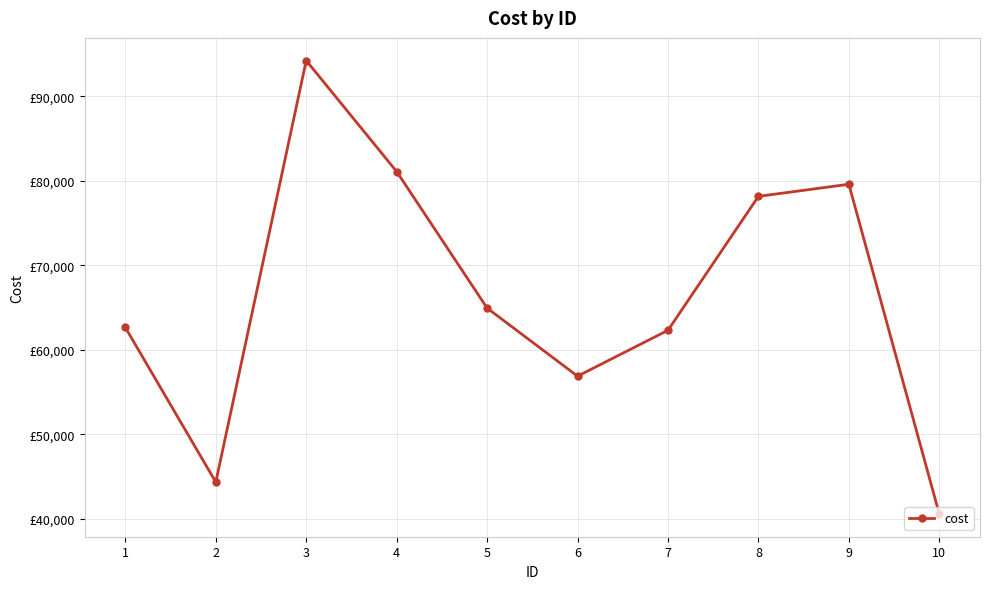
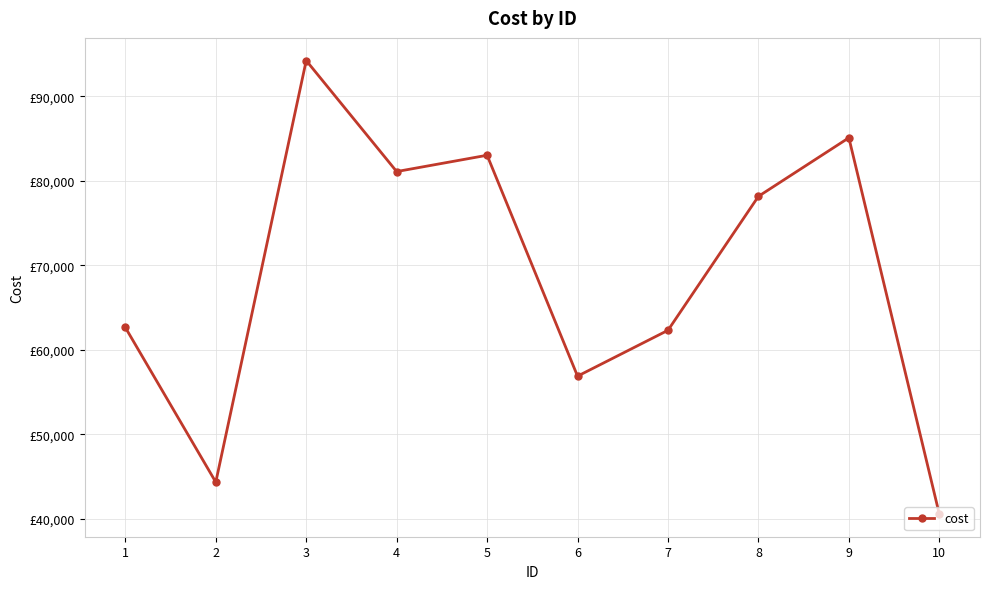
5: £65,000 -> £83,000
9: £80,000 -> £85,000
